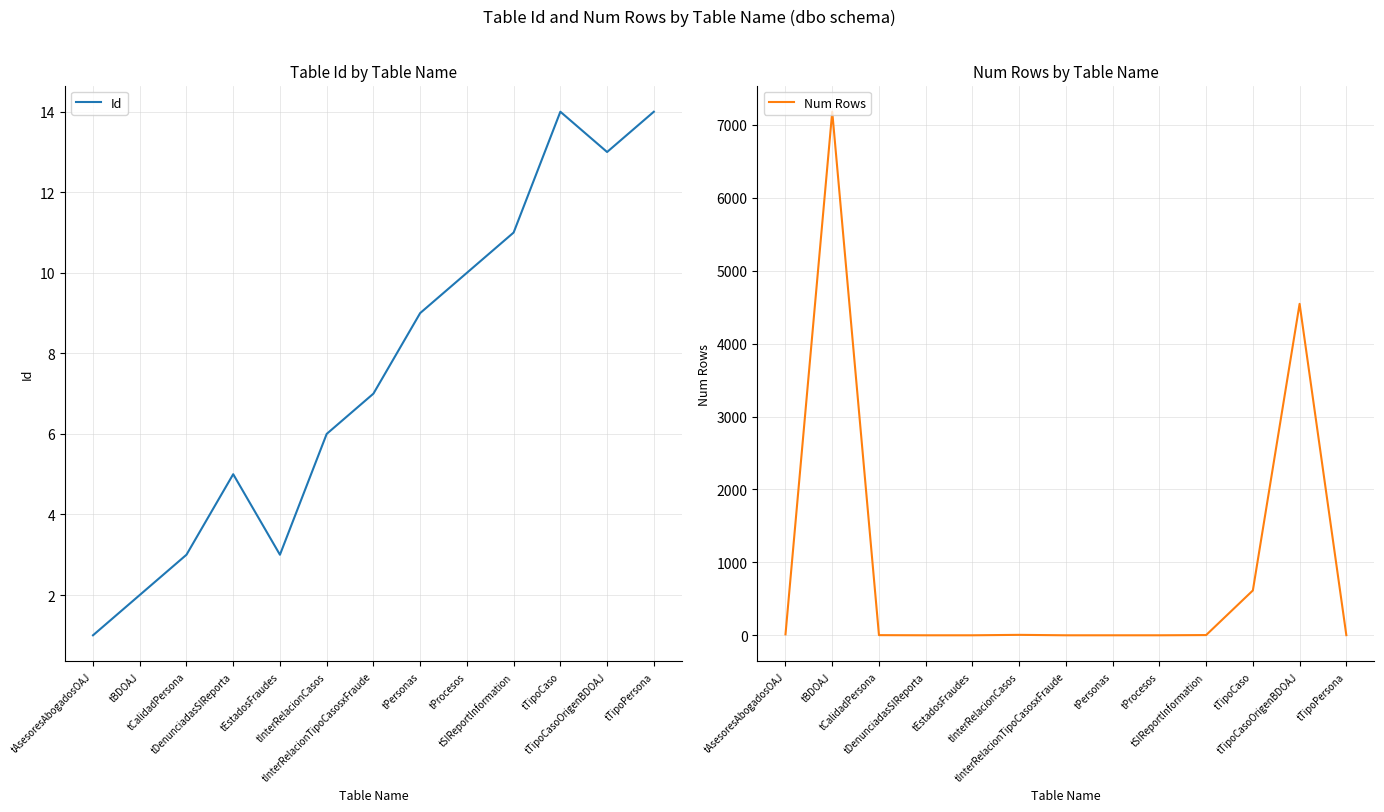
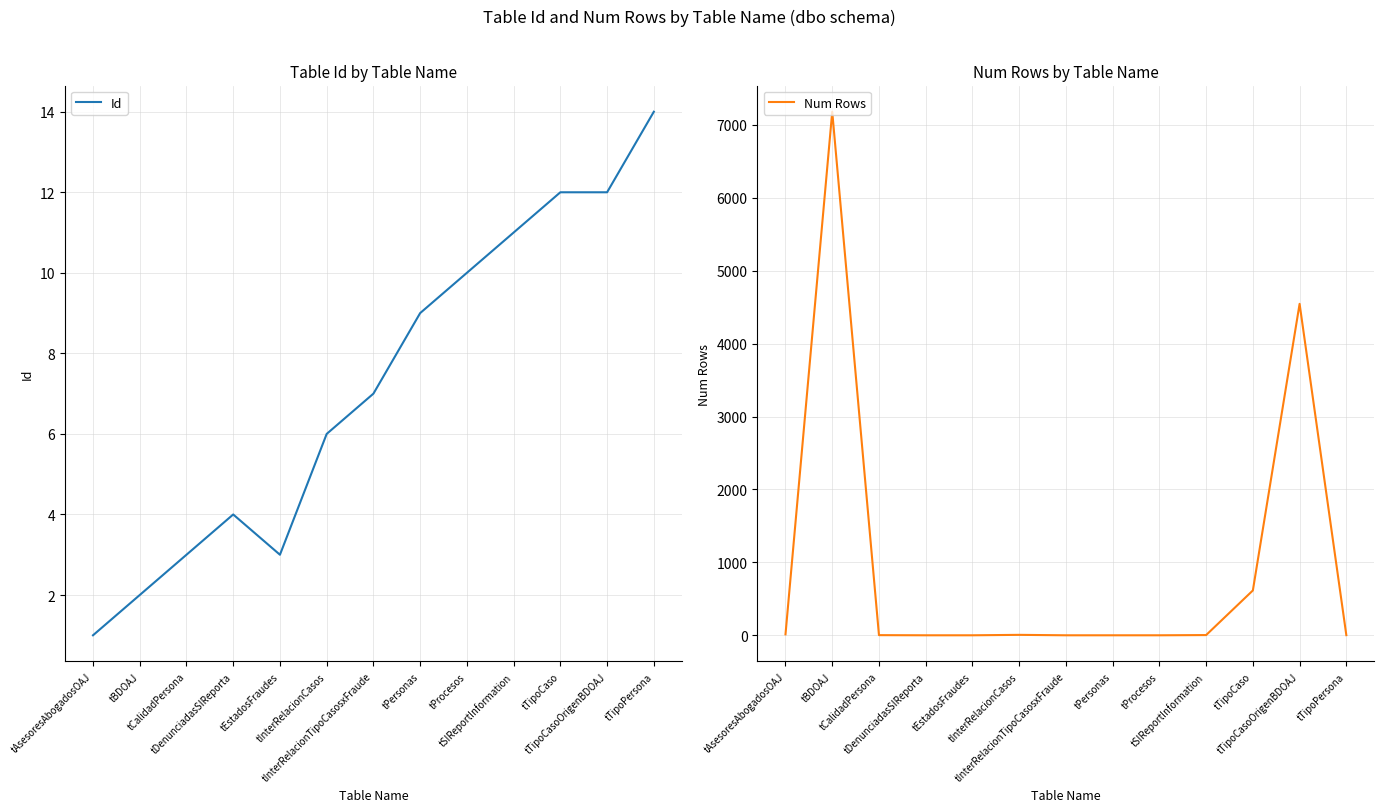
Table Id by Table Name, tDenunciadasSIReporta: 5 -> 4
Table Id by Table Name, tTipoCaso: 14 -> 12
Table Id by Table Name, tTipoCasoOrigenBDOAJ: 13 -> 12
